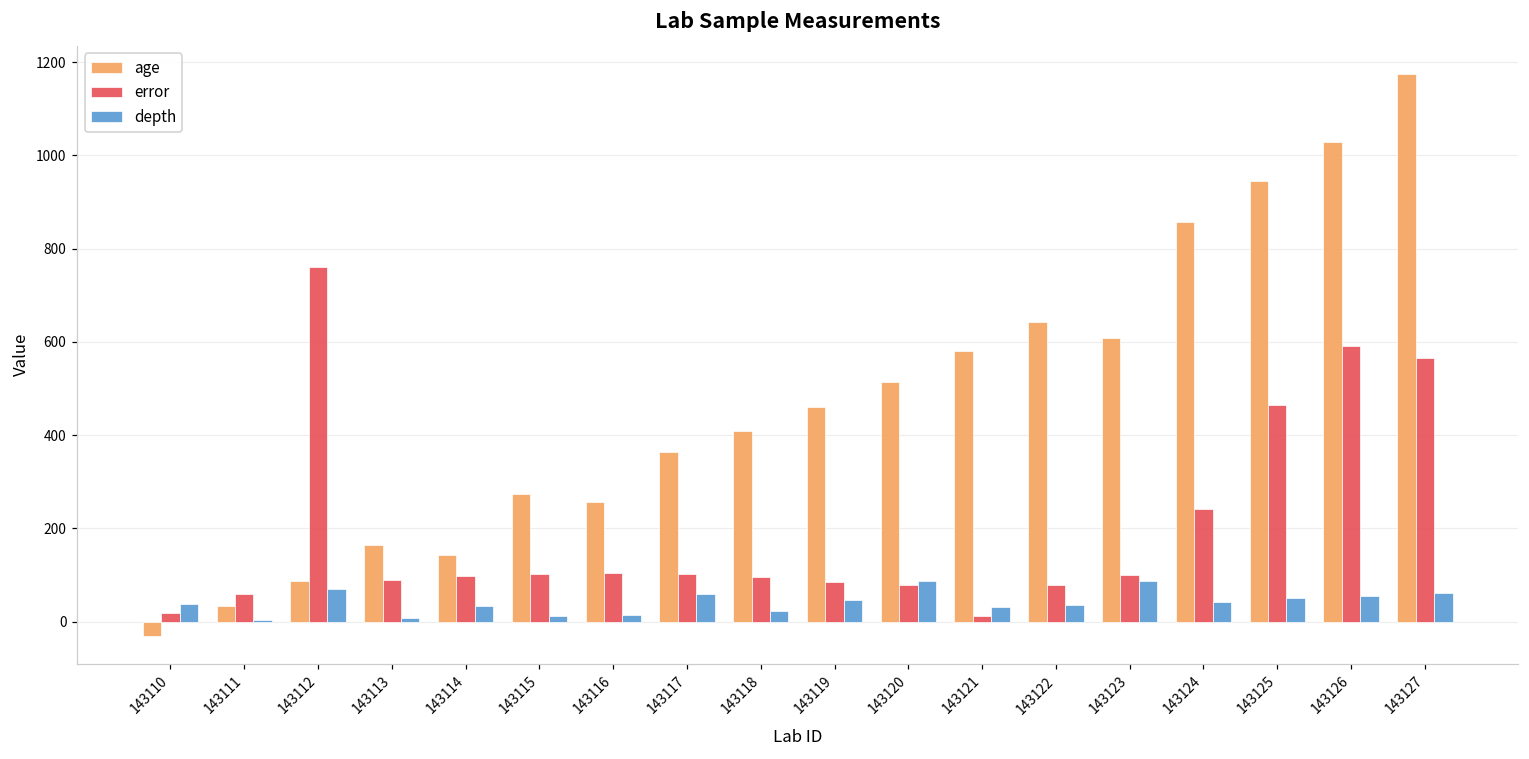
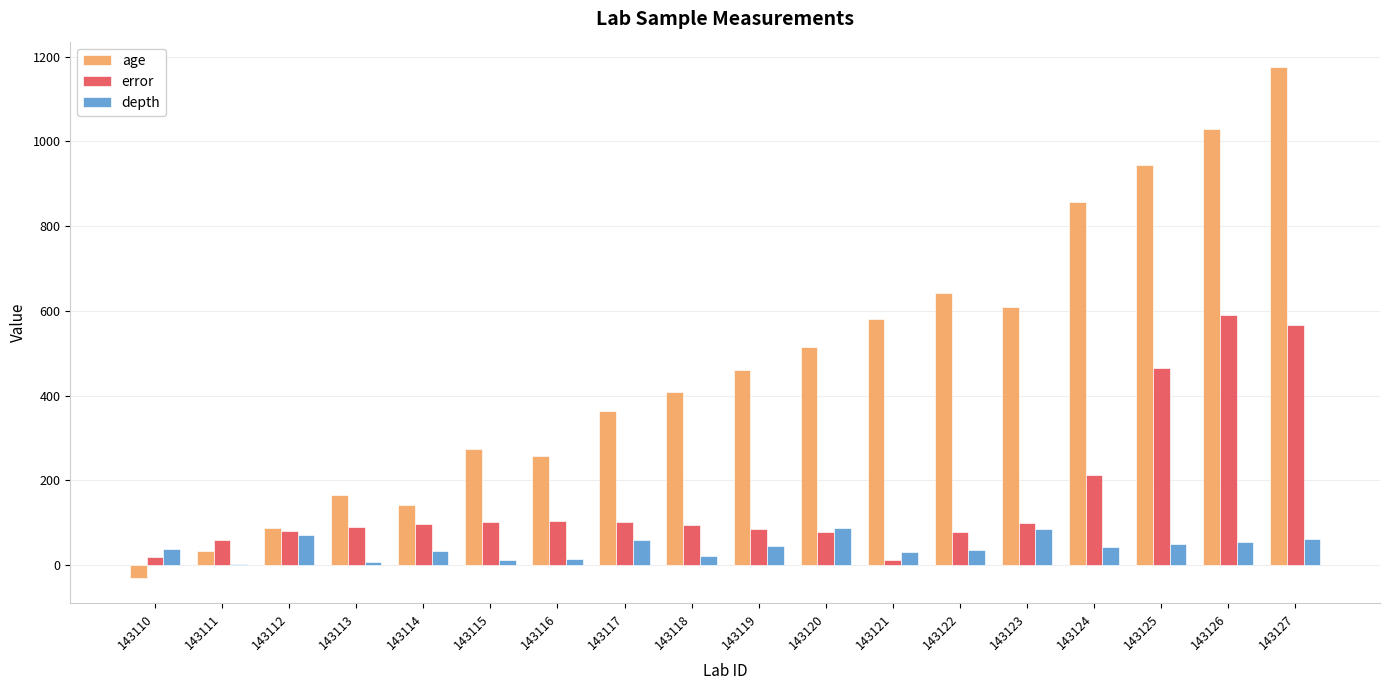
error, 143112: 760 -> 80
error, 143124: 240 -> 210
